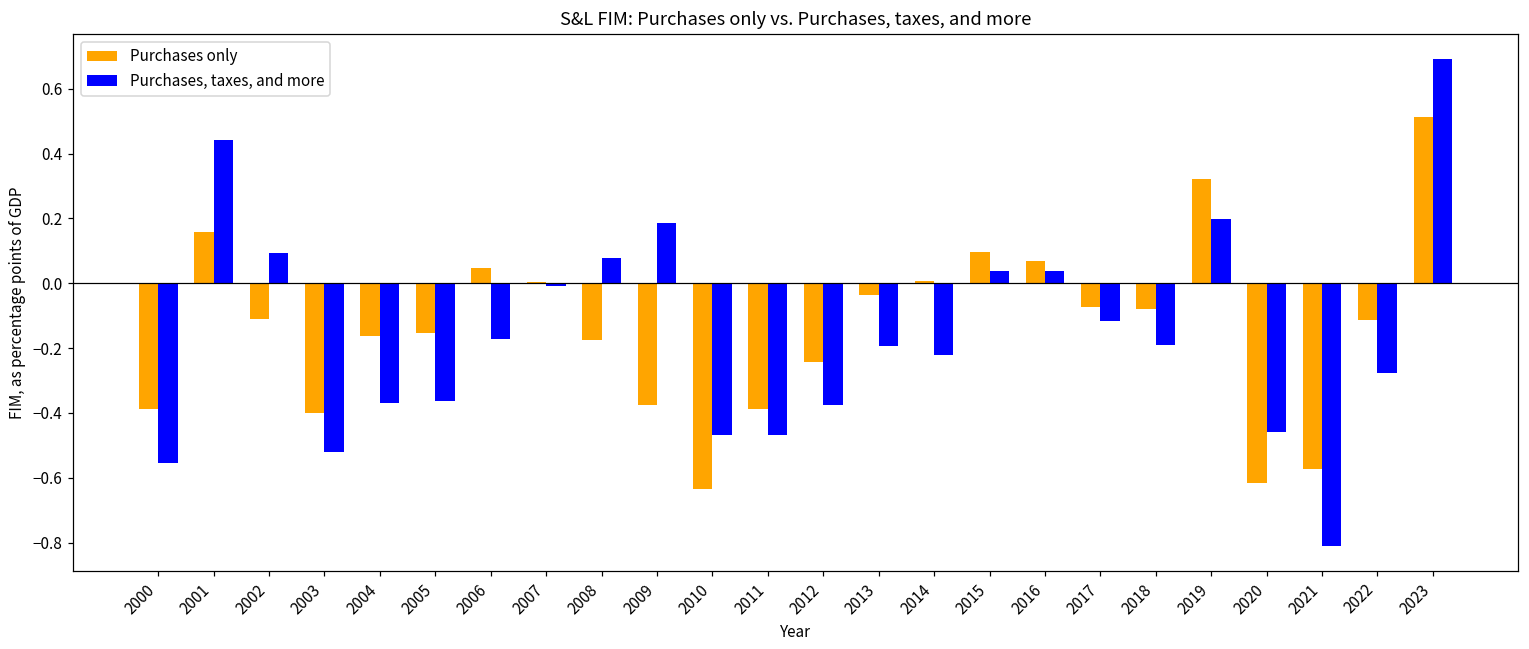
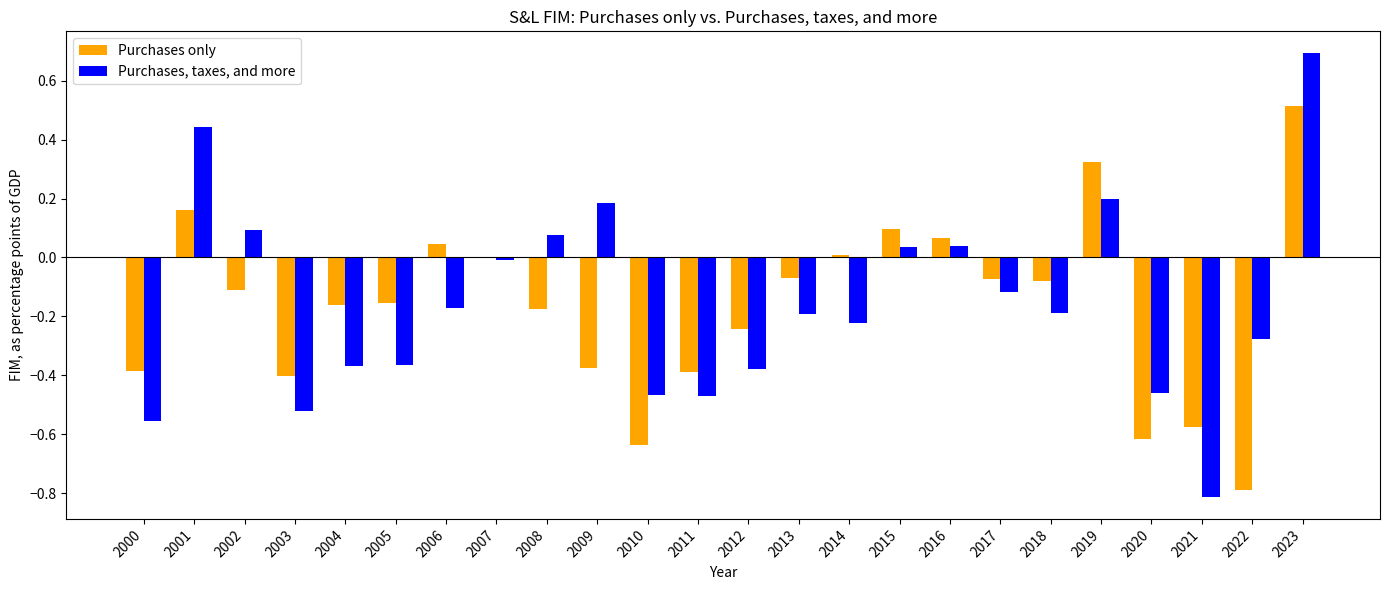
Purchases only, 2013: -0.04 -> -0.07
Purchases only, 2022: -0.11 -> -0.79
